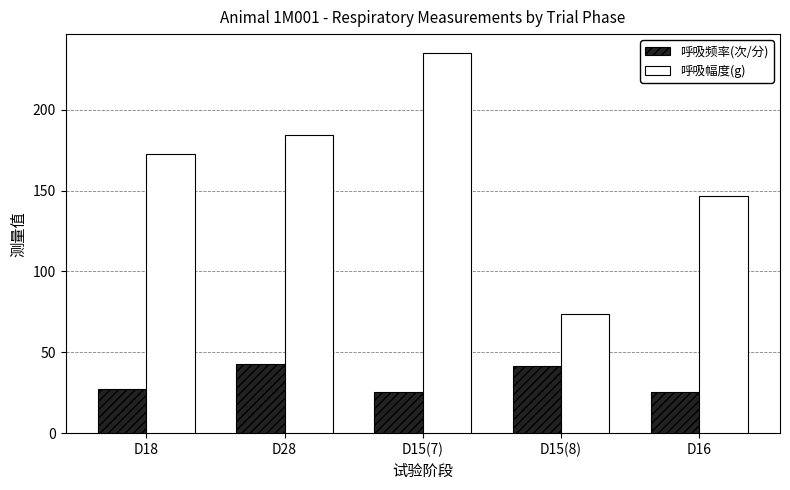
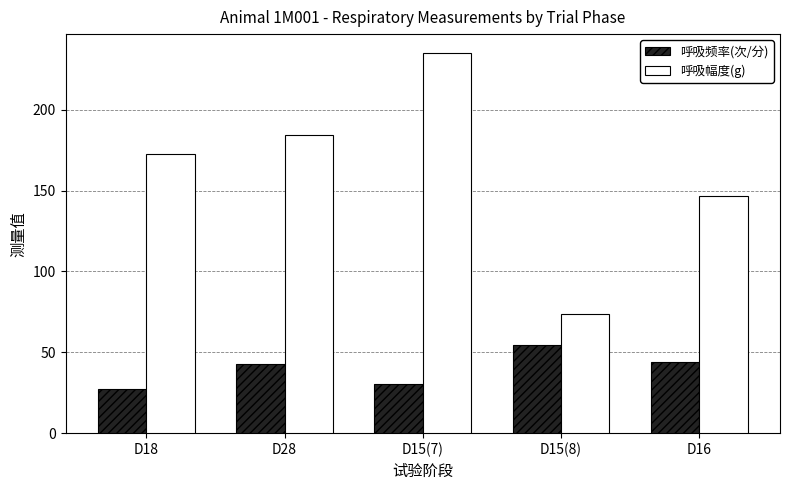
呼吸频率(次/分), D15(7): 25 -> 31
呼吸频率(次/分), D15(8): 41 -> 55
呼吸频率(次/分), D16: 26 -> 44
